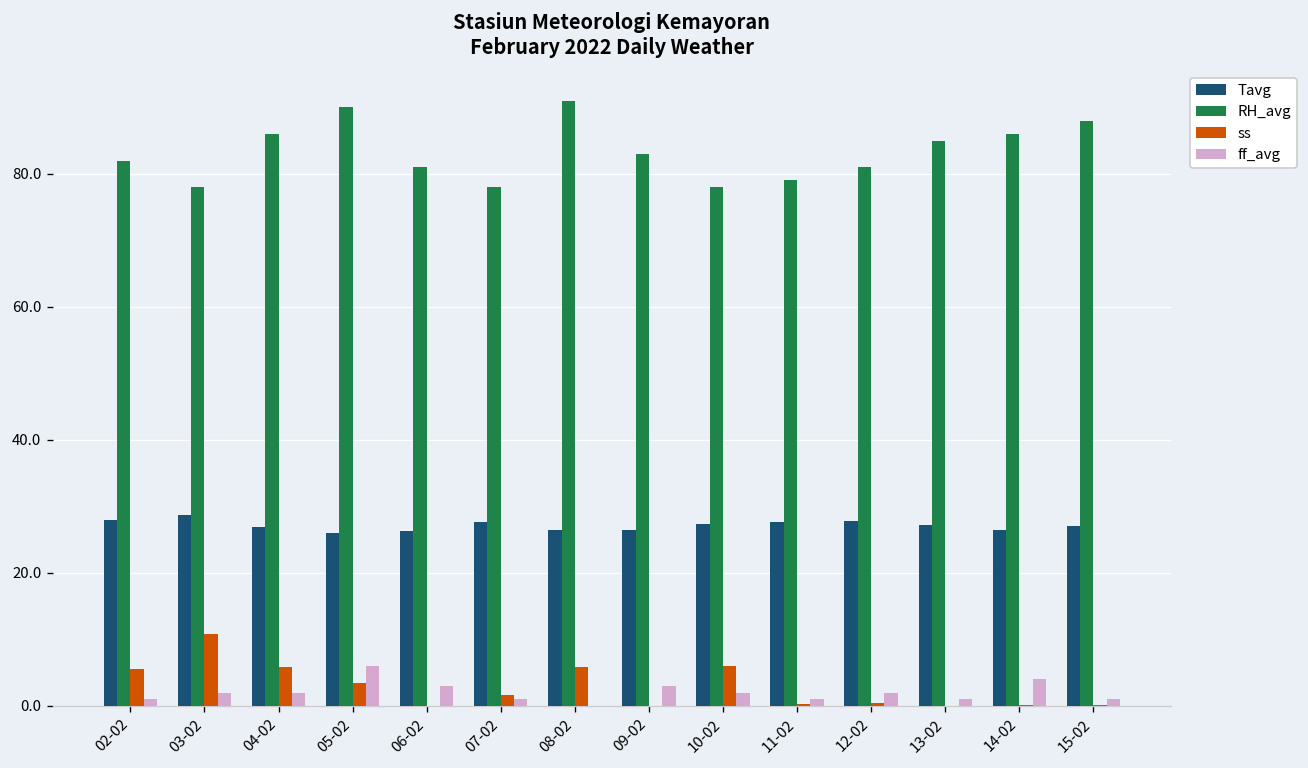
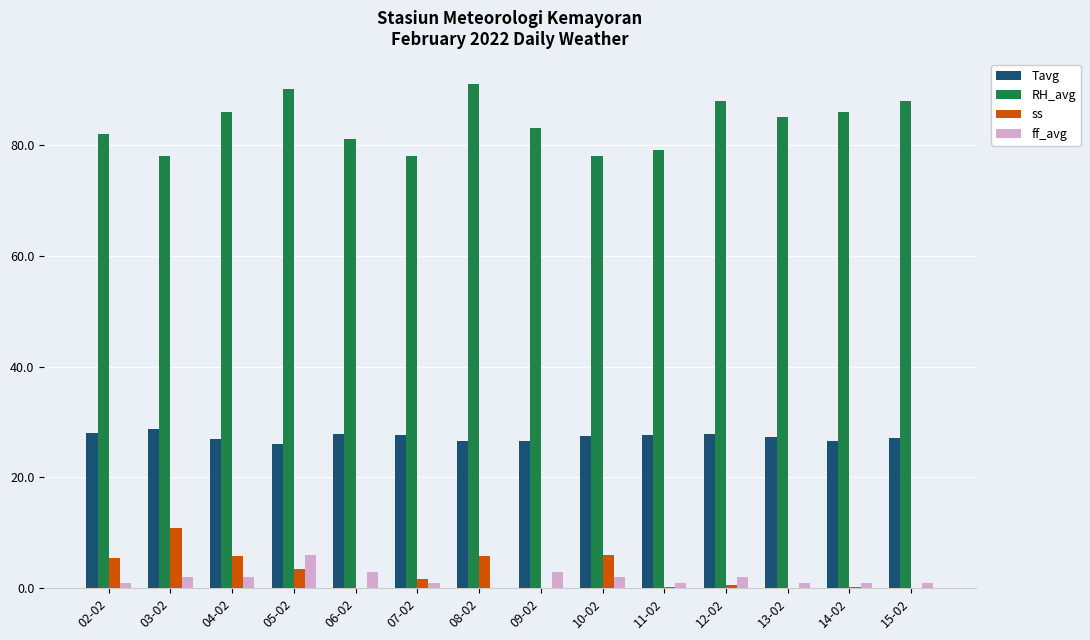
Tavg, 06-02: 26 -> 28
RH_avg, 12-02: 81 -> 88
ff_avg, 14-02: 4 -> 1
